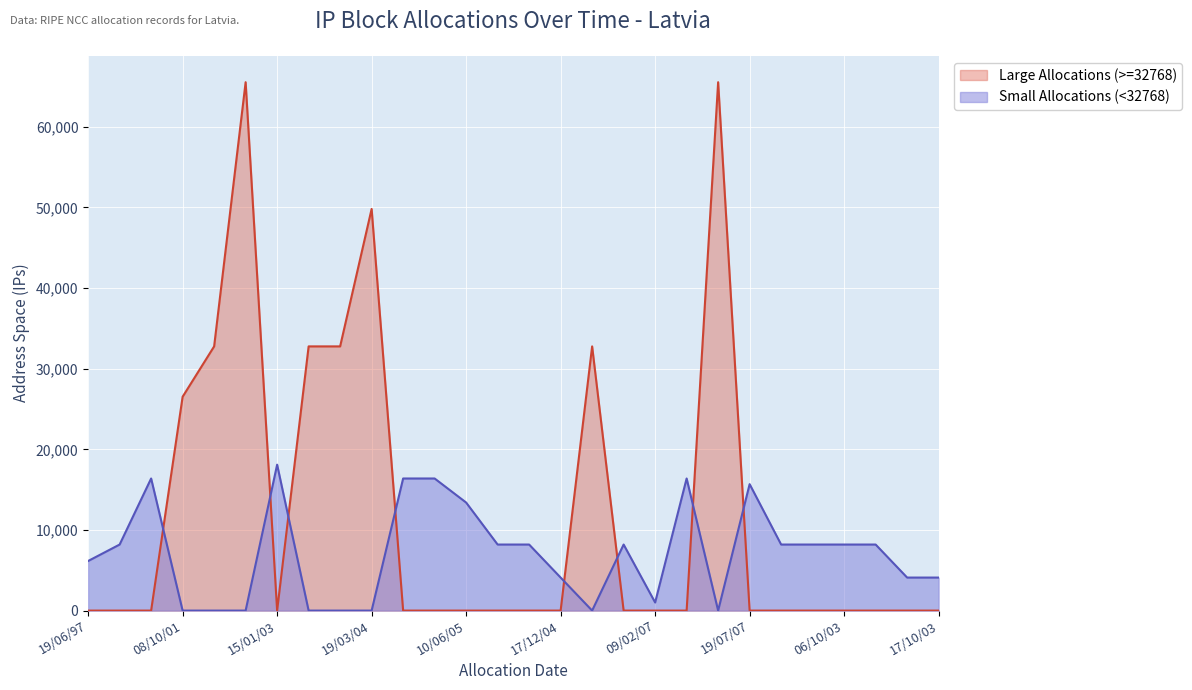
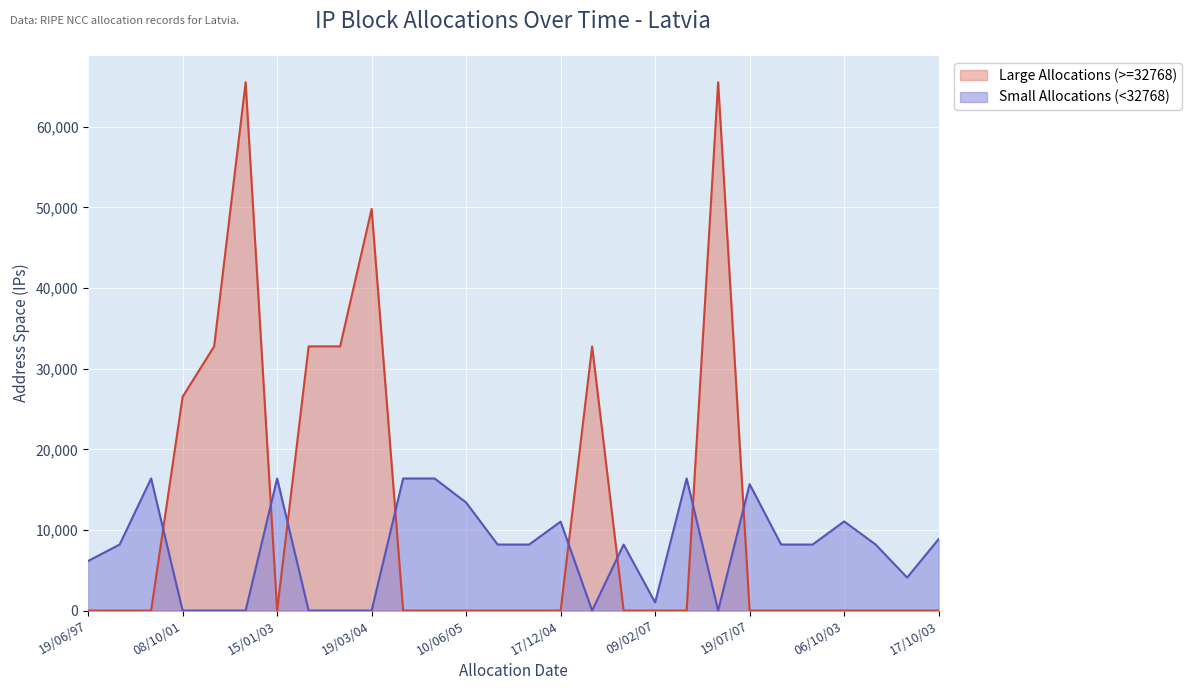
Small Allocations (<32768), 15/01/03: 18,000 -> 16,000
Small Allocations (<32768), 17/12/04: 4,000 -> 11,000
Small Allocations (<32768), 06/10/03: 8,000 -> 11,000
Small Allocations (<32768), 17/10/03: 4,000 -> 9,000
